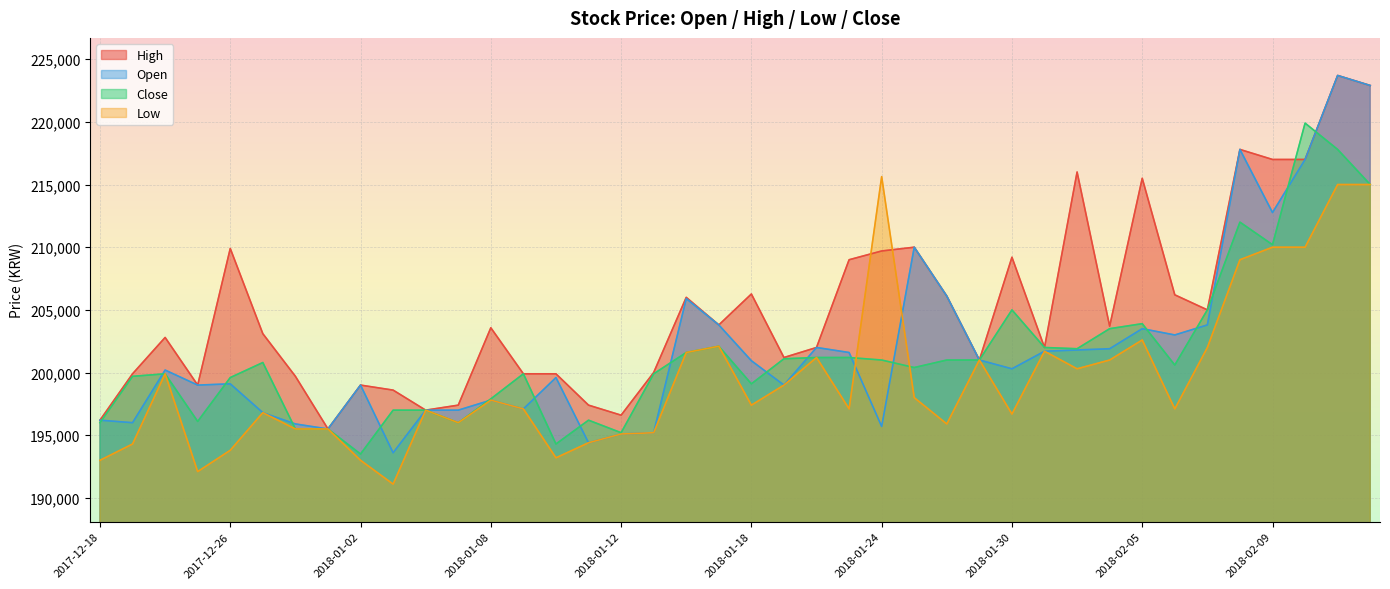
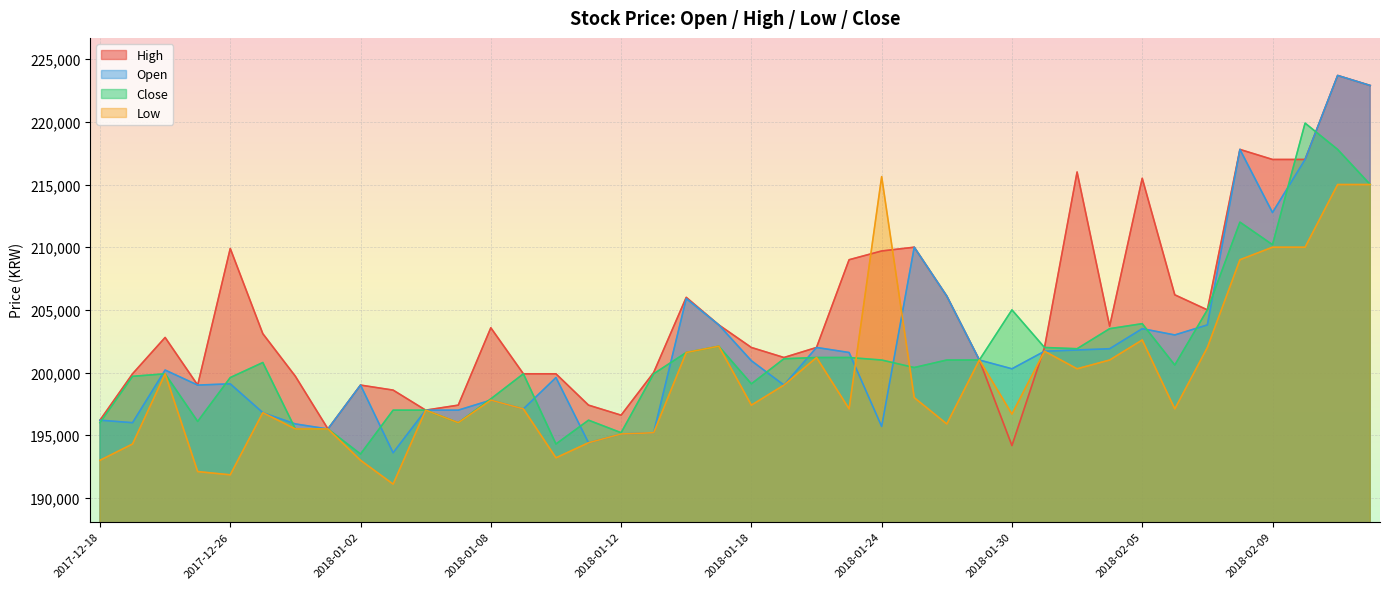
Low, 2017-12-26: 193,800 -> 191,800
High, 2018-01-18: 206,300 -> 202,000
High, 2018-01-30: 209,200 -> 194,200
